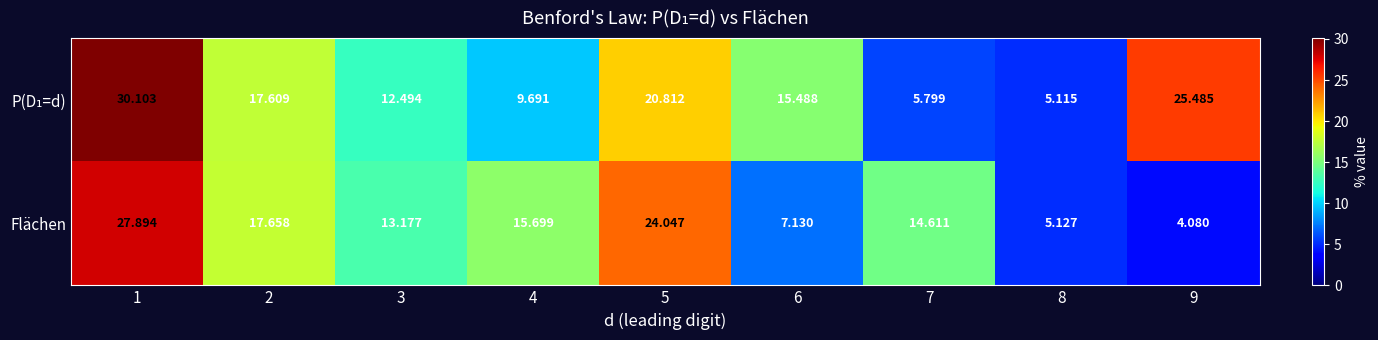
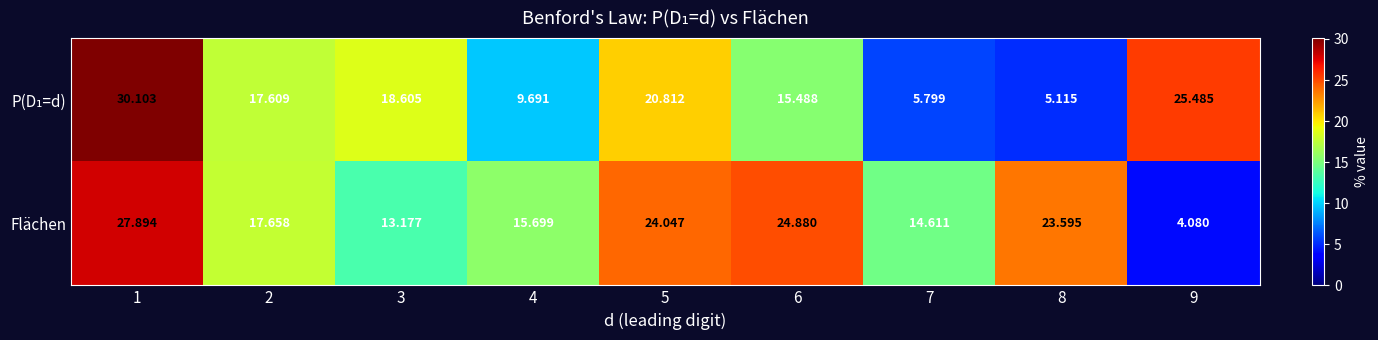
P(D₁=d), 3: 12.494 -> 18.605
Flächen, 6: 7.130 -> 24.880
Flächen, 8: 5.127 -> 23.595
